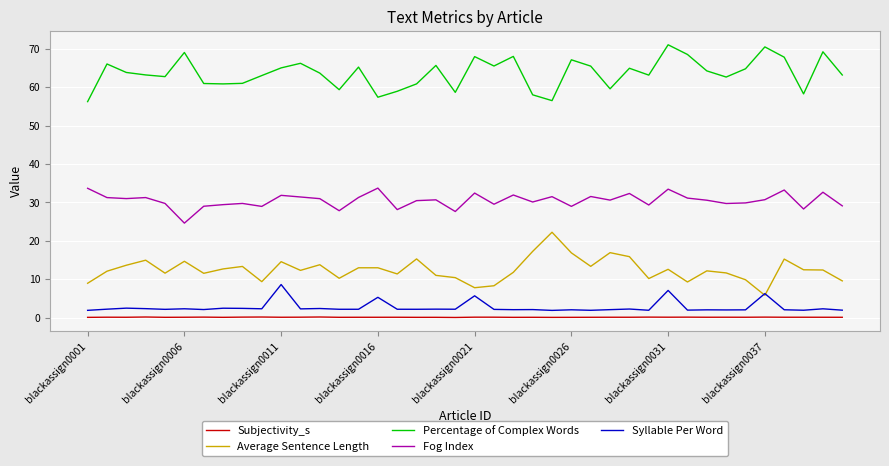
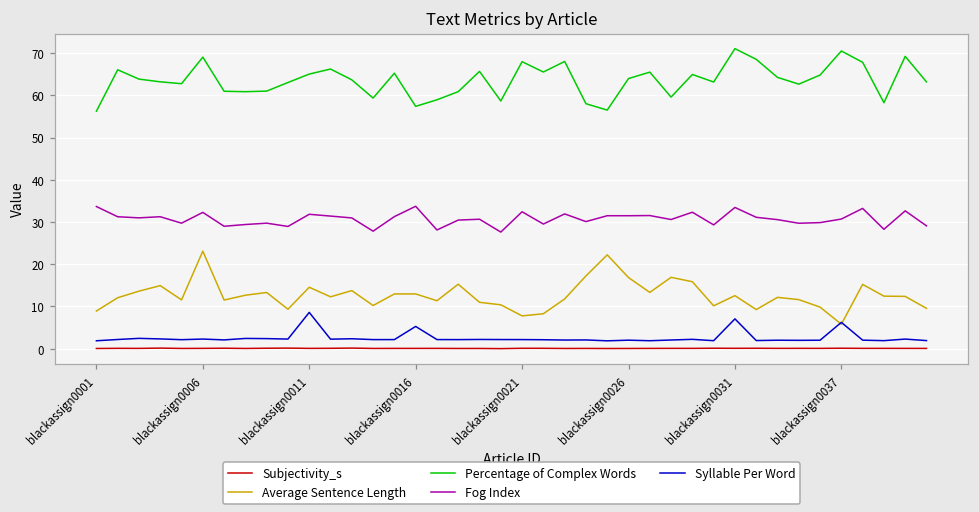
Average Sentence Length, blackassign0006: 15 -> 23
Fog Index, blackassign0006: 25 -> 32
Syllable Per Word, blackassign0021: 6 -> 2
Percentage of Complex Words, blackassign0026: 67 -> 64
Fog Index, blackassign0026: 29 -> 31
